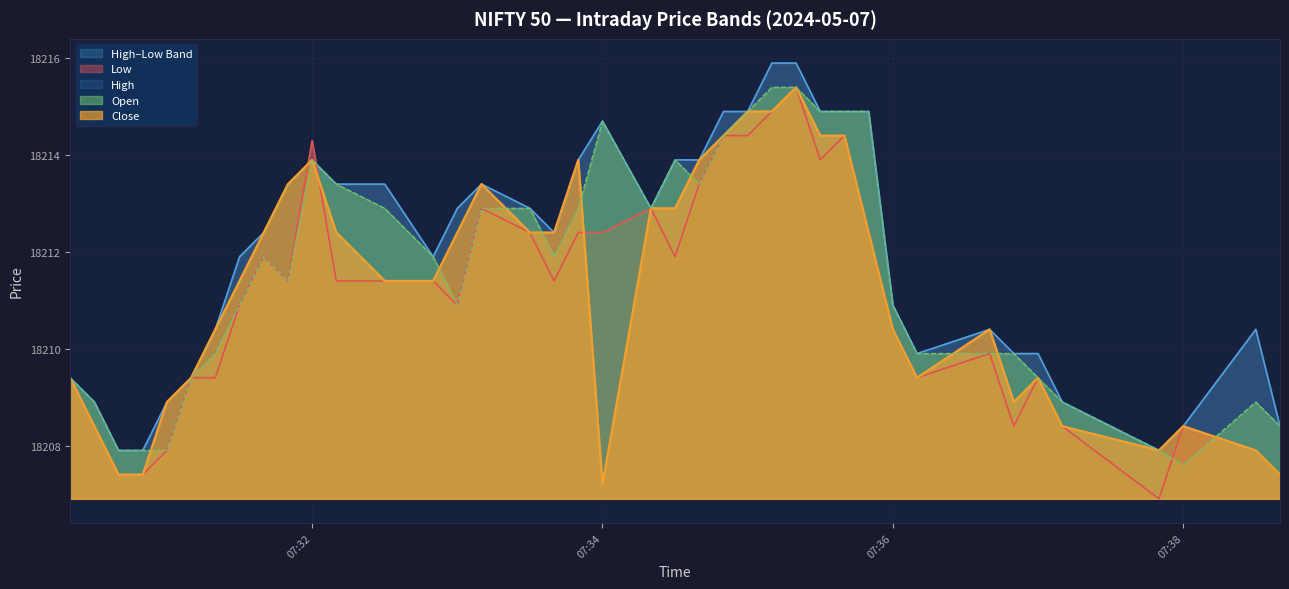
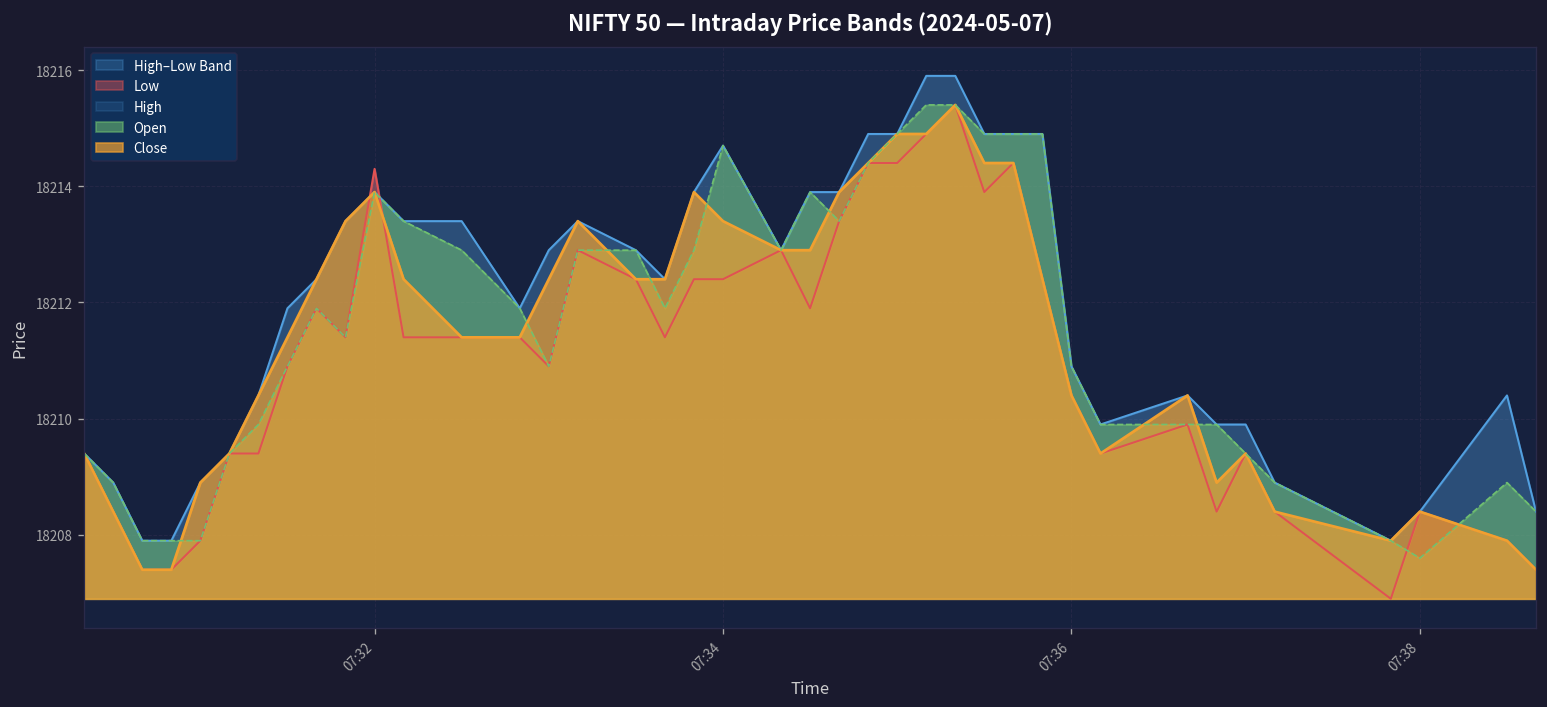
Close, 07:34: 18207.2 -> 18213.4
